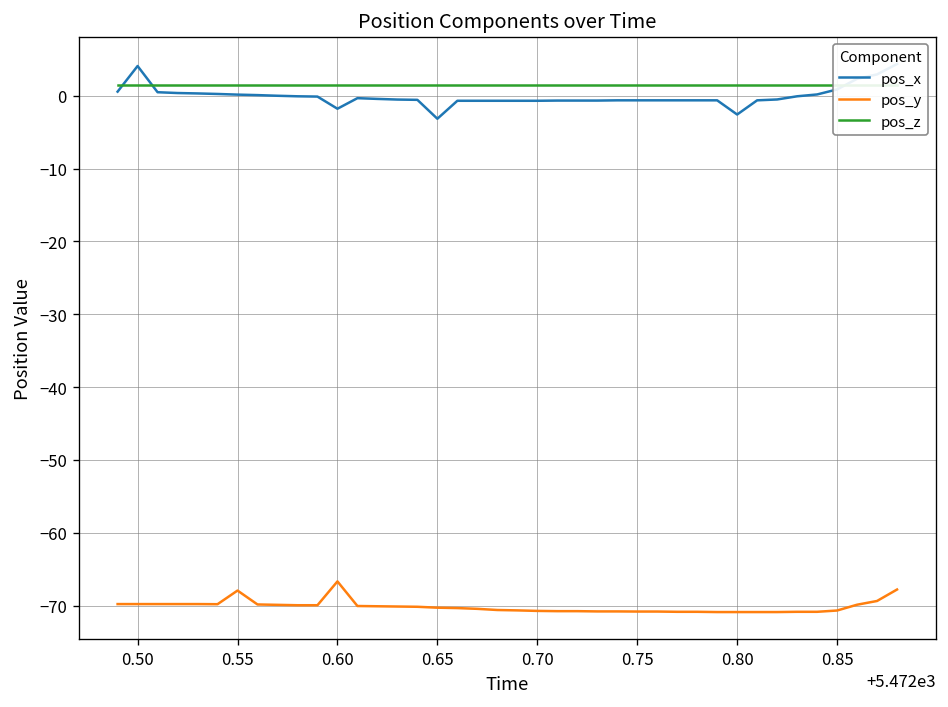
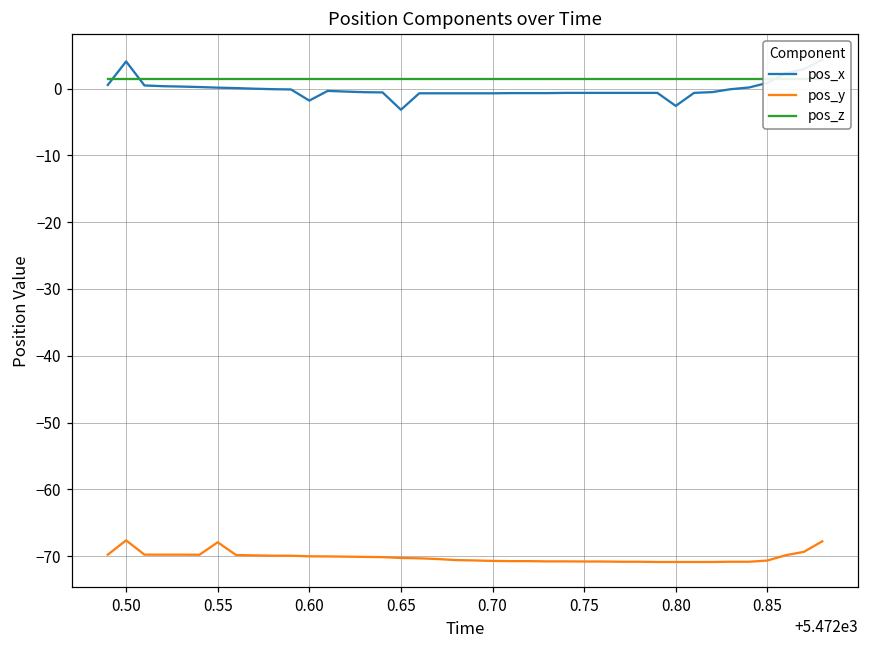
pos_y, 0.50: -70 -> -68
pos_y, 0.60: -67 -> -70
